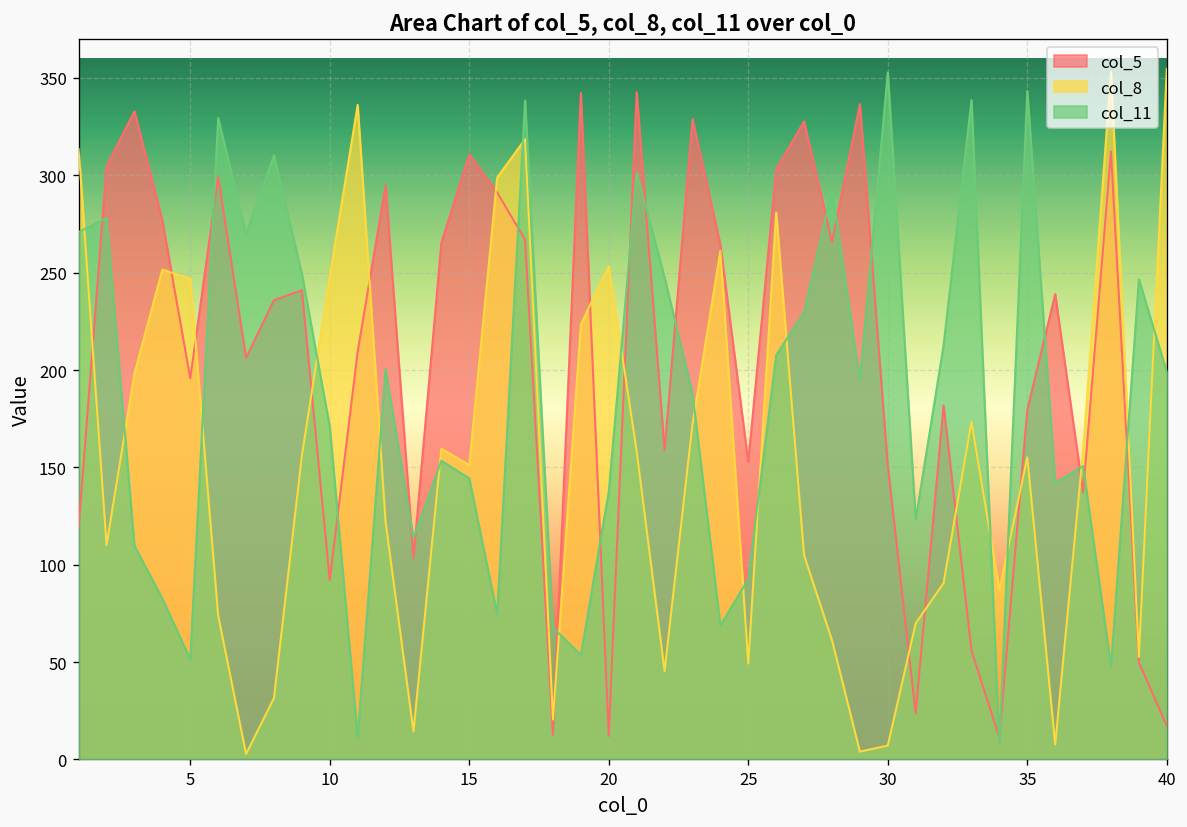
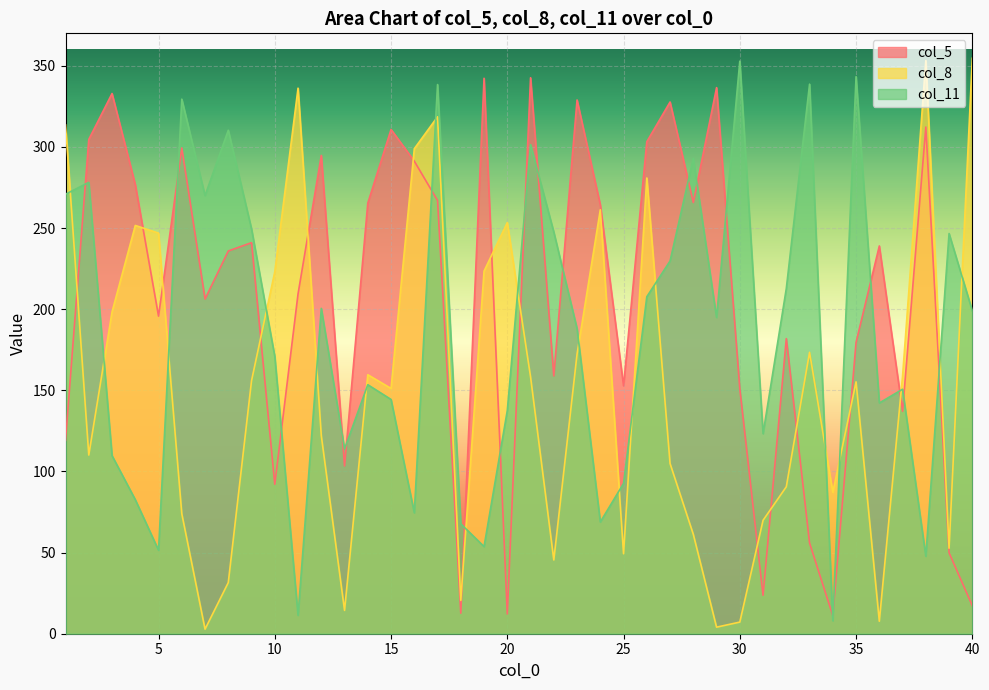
col_8, 10: 248 -> 223
